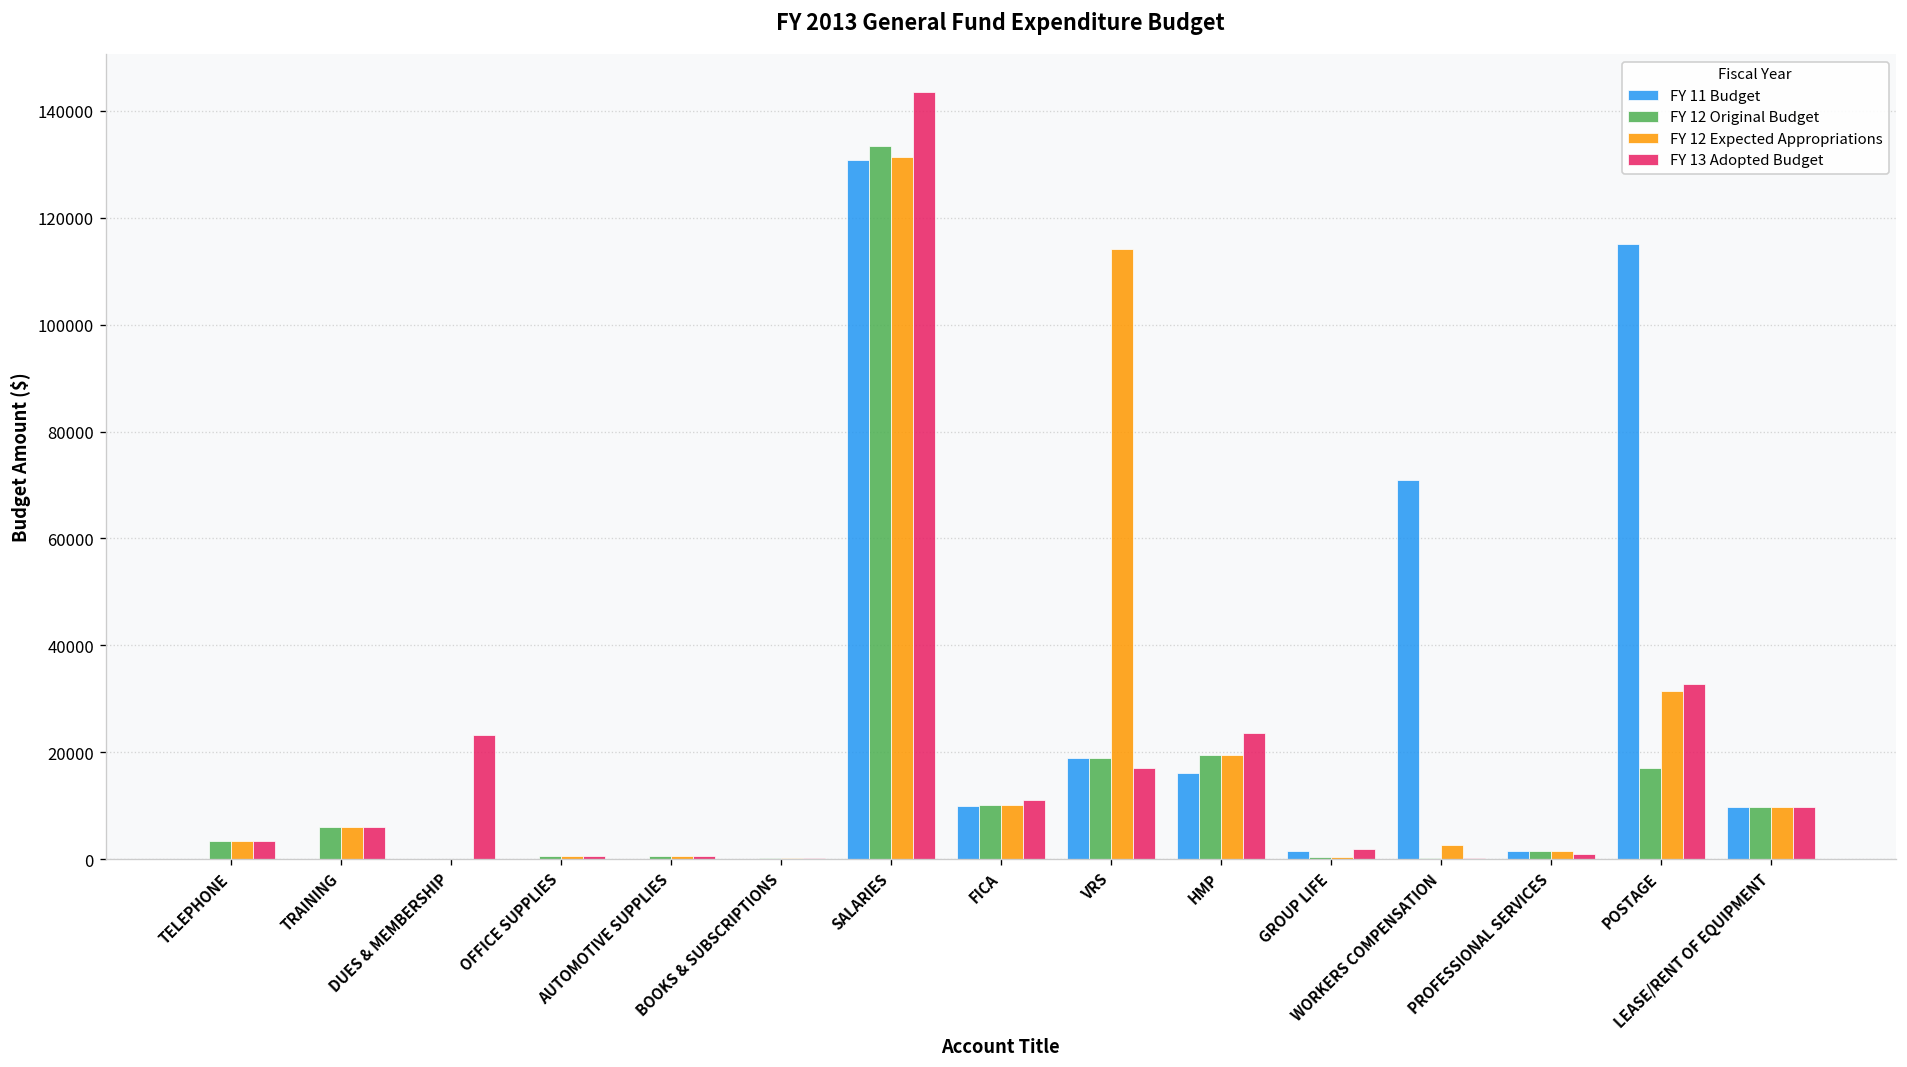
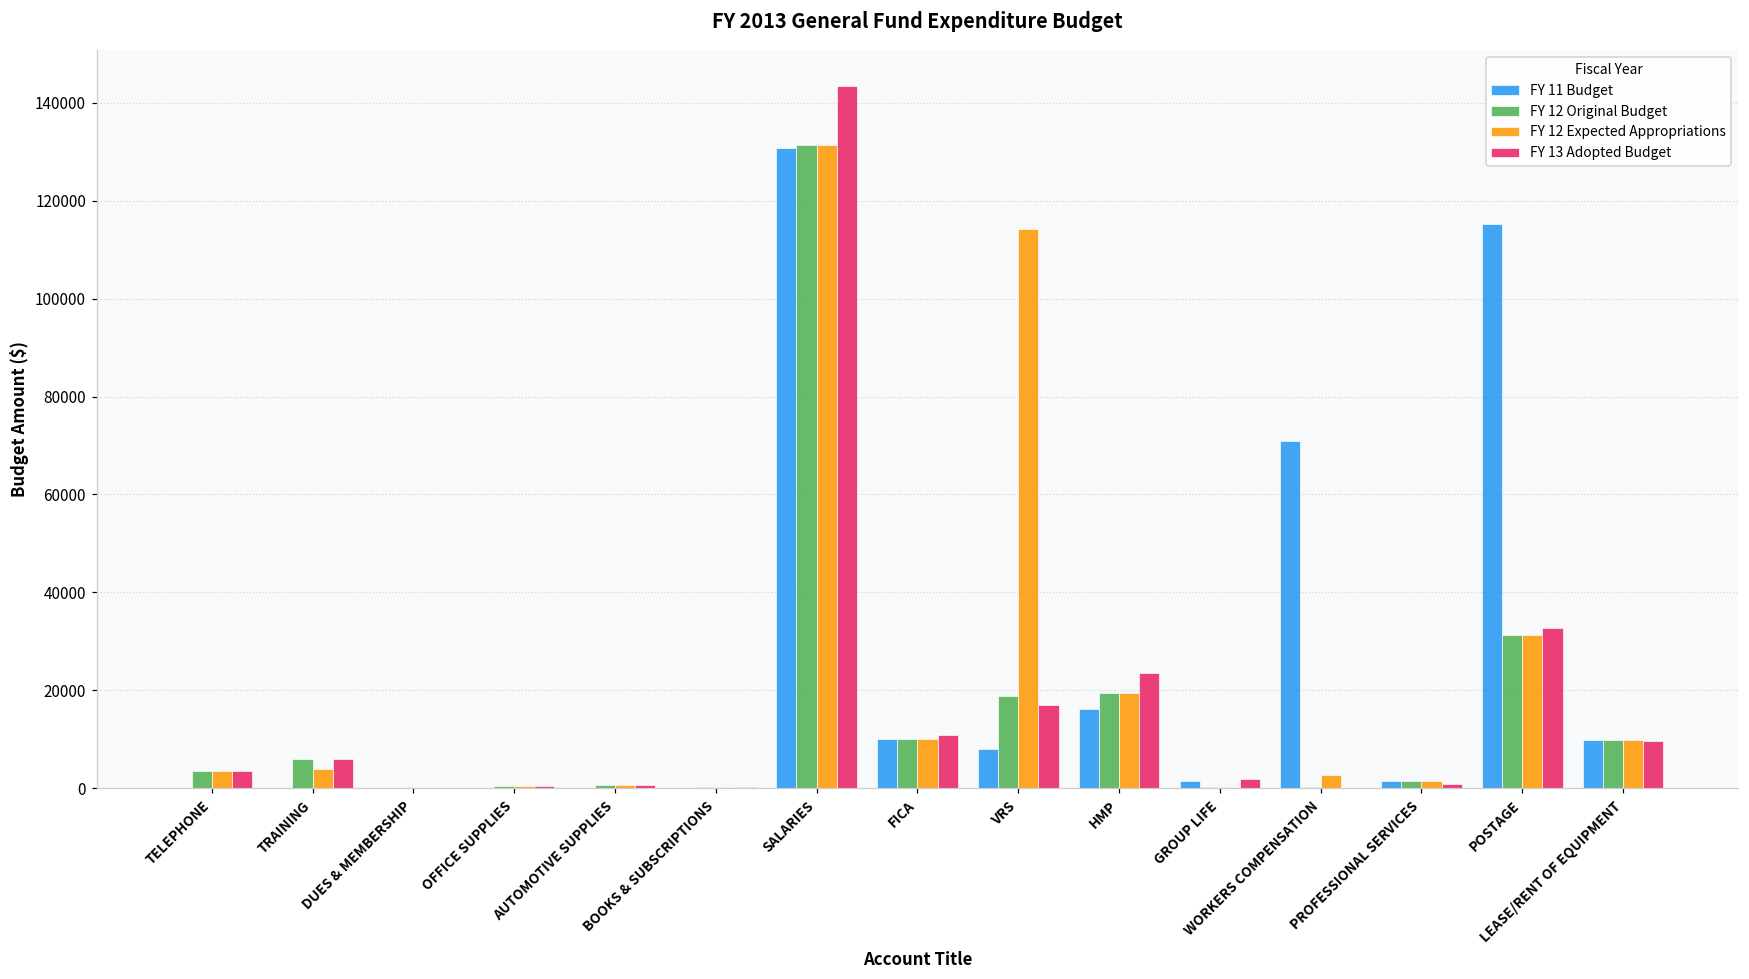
FY 12 Expected Appropriations, TRAINING: 6000 -> 4000
FY 13 Adopted Budget, DUES & MEMBERSHIP: 23000 -> 0
FY 12 Original Budget, SALARIES: 134000 -> 131000
FY 11 Budget, VRS: 19000 -> 8000
FY 12 Original Budget, POSTAGE: 17000 -> 31000
